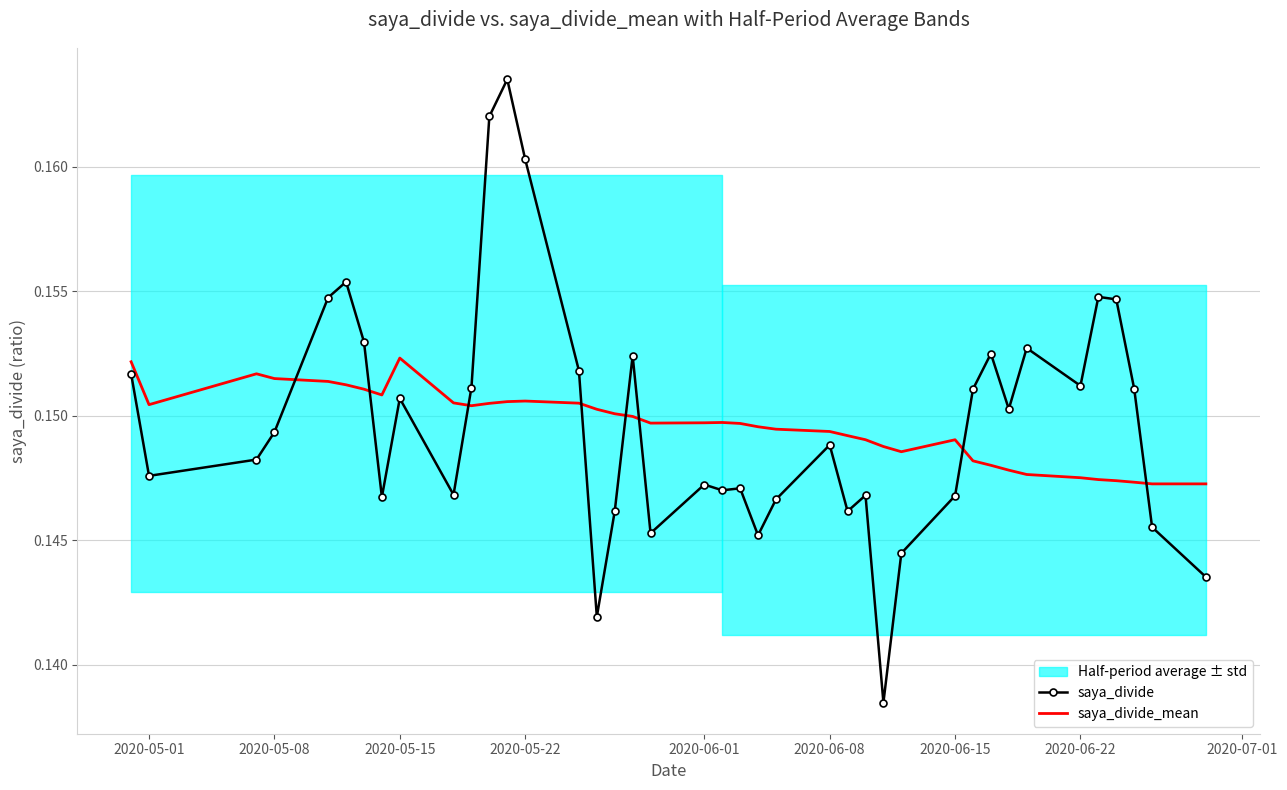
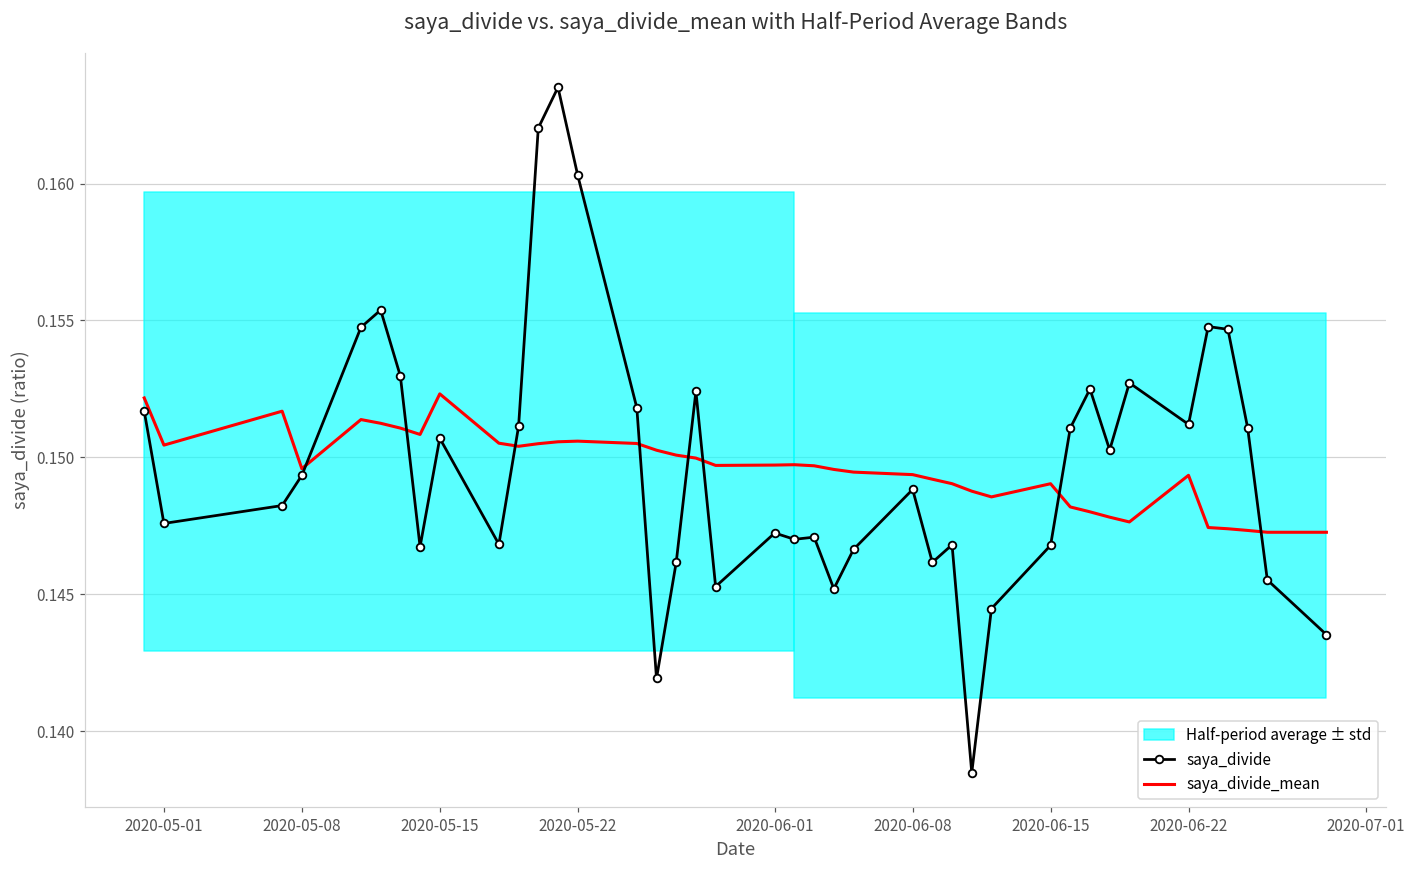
saya_divide_mean, 2020-05-08: 0.1515 -> 0.1496
saya_divide_mean, 2020-06-22: 0.1475 -> 0.1493
